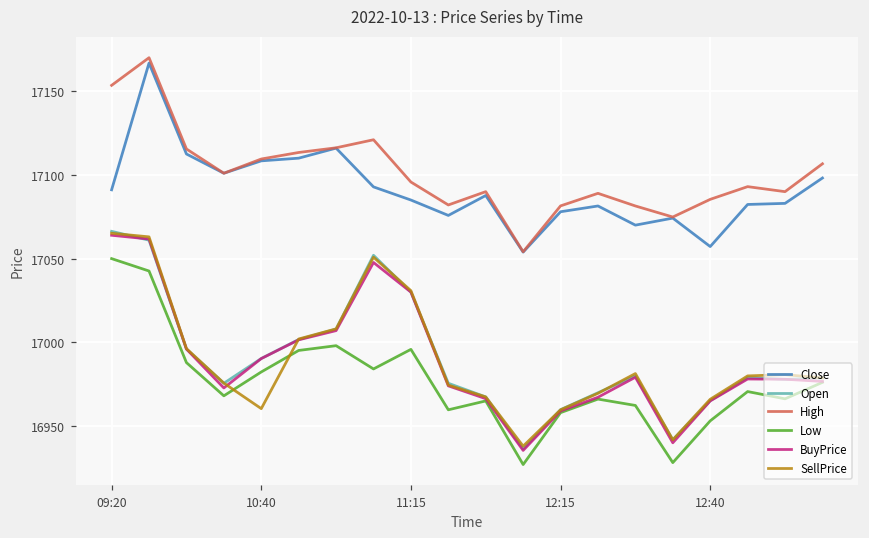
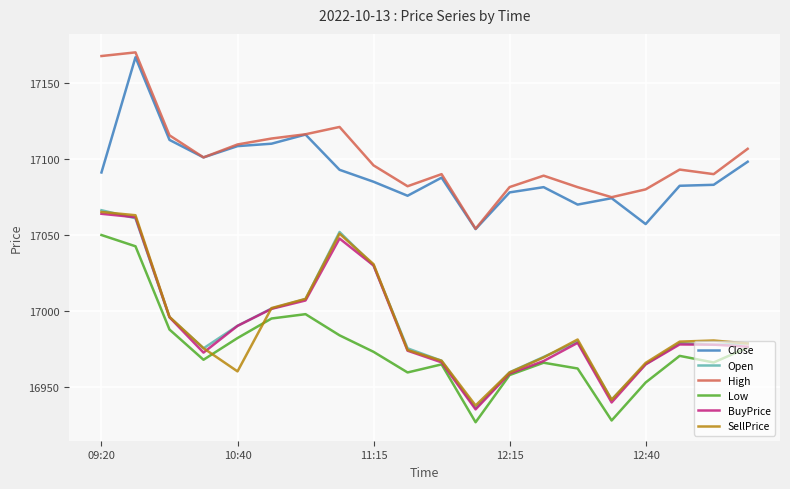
High, 09:20: 17154 -> 17168
Low, 11:15: 16996 -> 16973
High, 12:40: 17085 -> 17080
